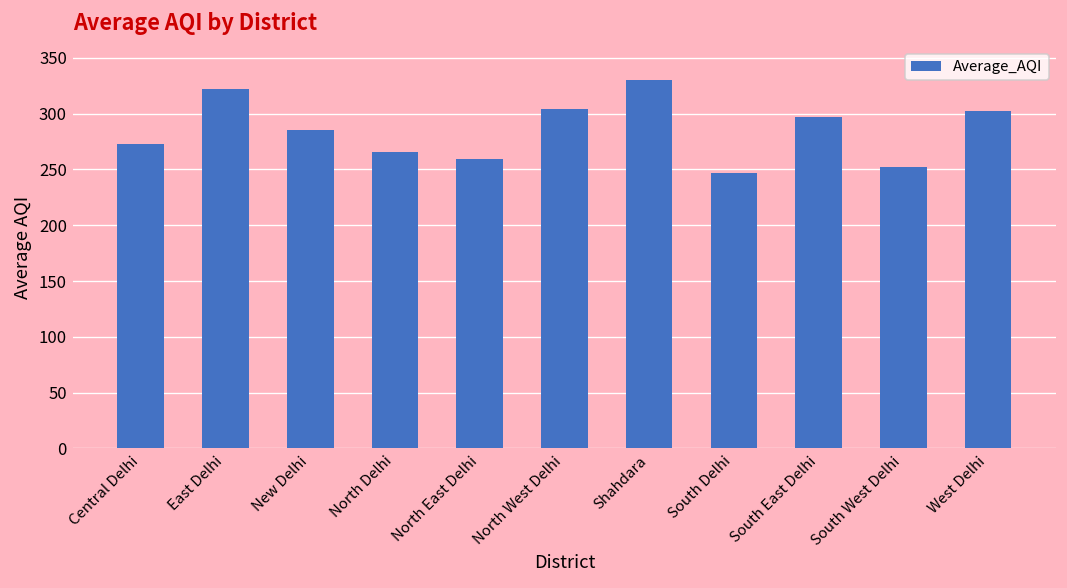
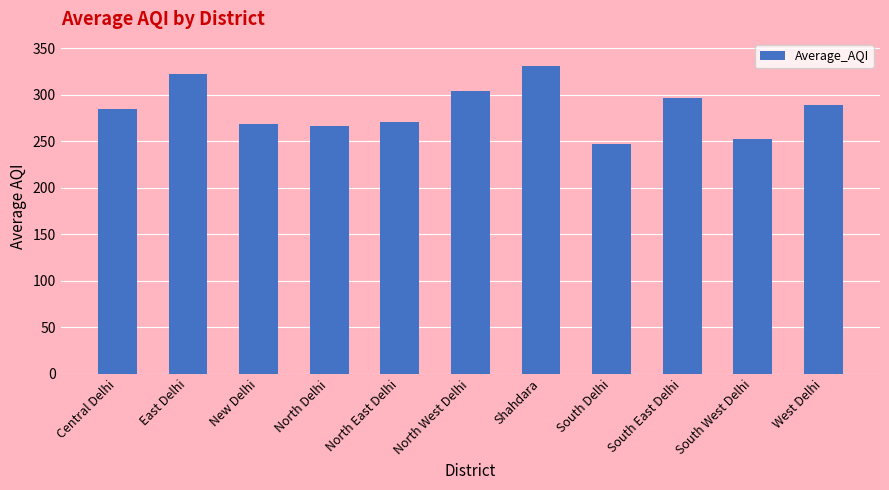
Central Delhi: 270 -> 280
New Delhi: 290 -> 270
North East Delhi: 260 -> 270
West Delhi: 300 -> 290
